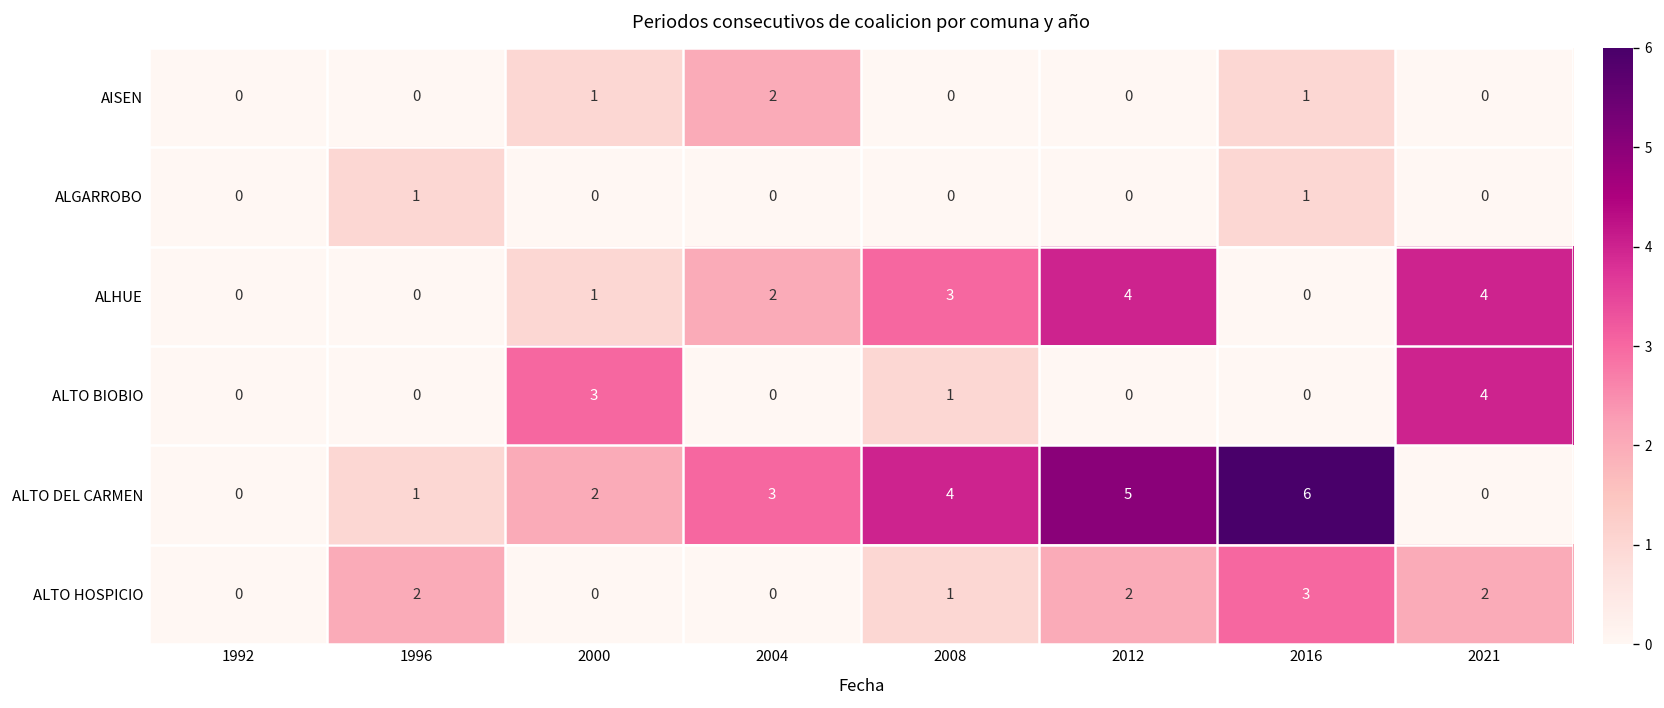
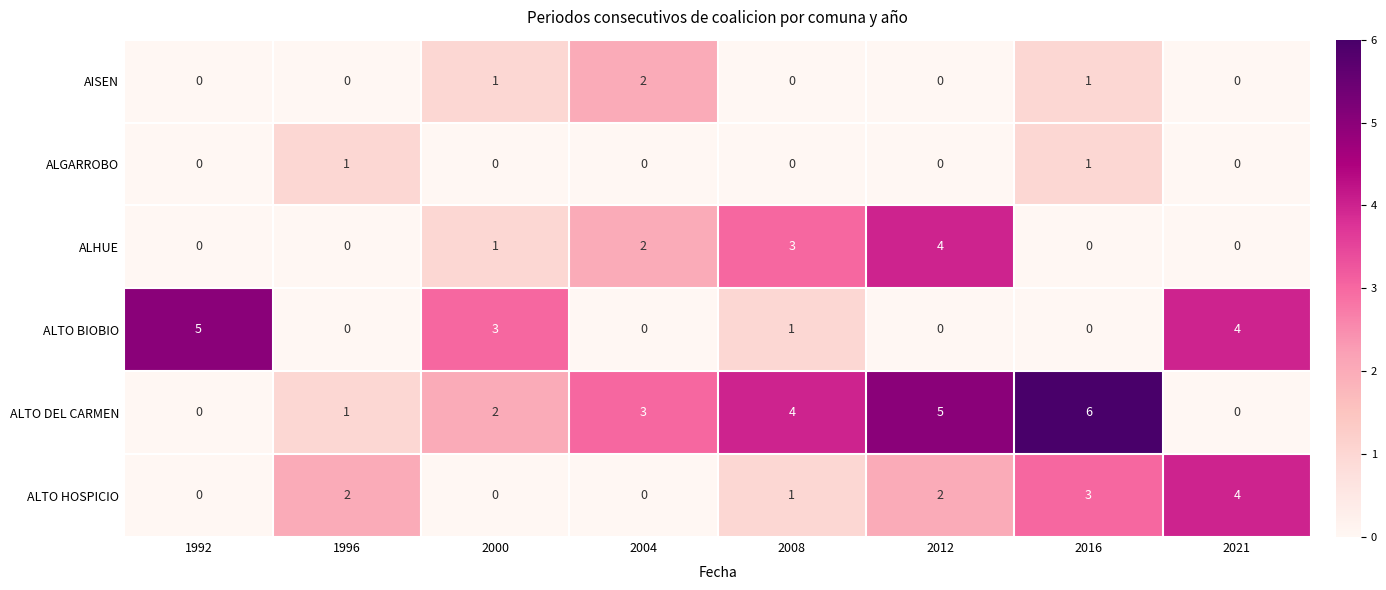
ALHUE, 2021: 4 -> 0
ALTO BIOBIO, 1992: 0 -> 5
ALTO HOSPICIO, 2021: 2 -> 4
